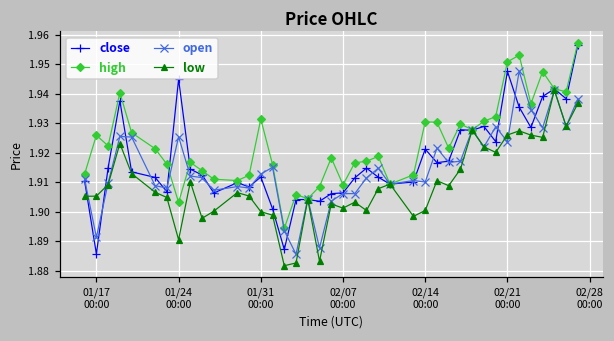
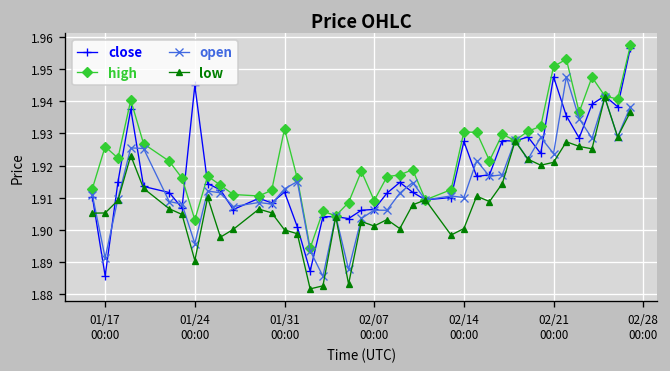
open, 01/24 00:00: 1.925 -> 1.896
close, 02/14 00:00: 1.921 -> 1.928
low, 02/21 00:00: 1.926 -> 1.921
